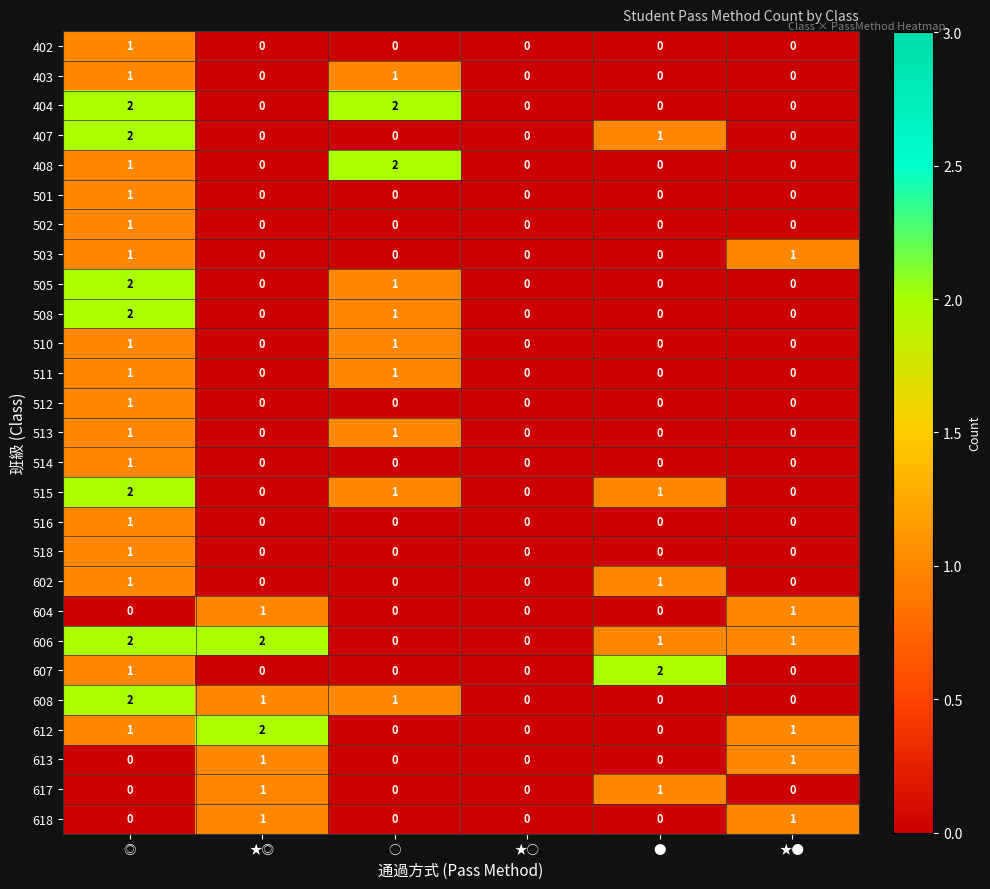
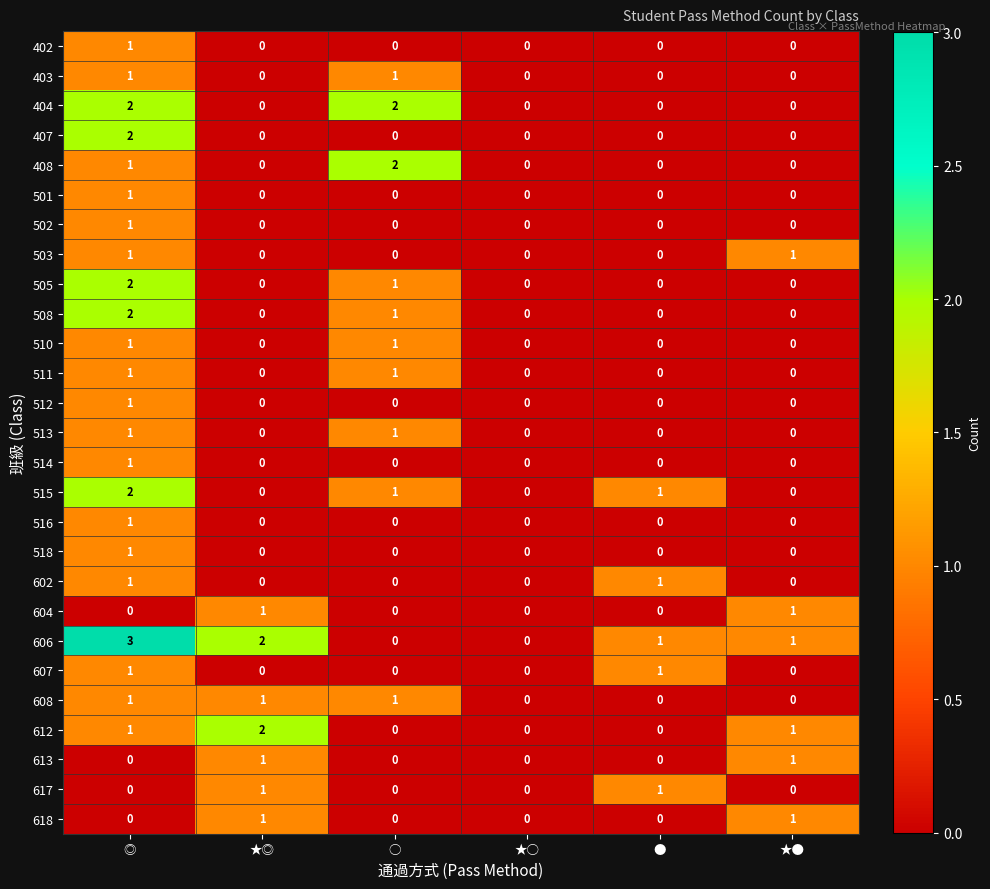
407, ●: 1 -> 0
606, ◎: 2 -> 3
607, ●: 2 -> 1
608, ◎: 2 -> 1
